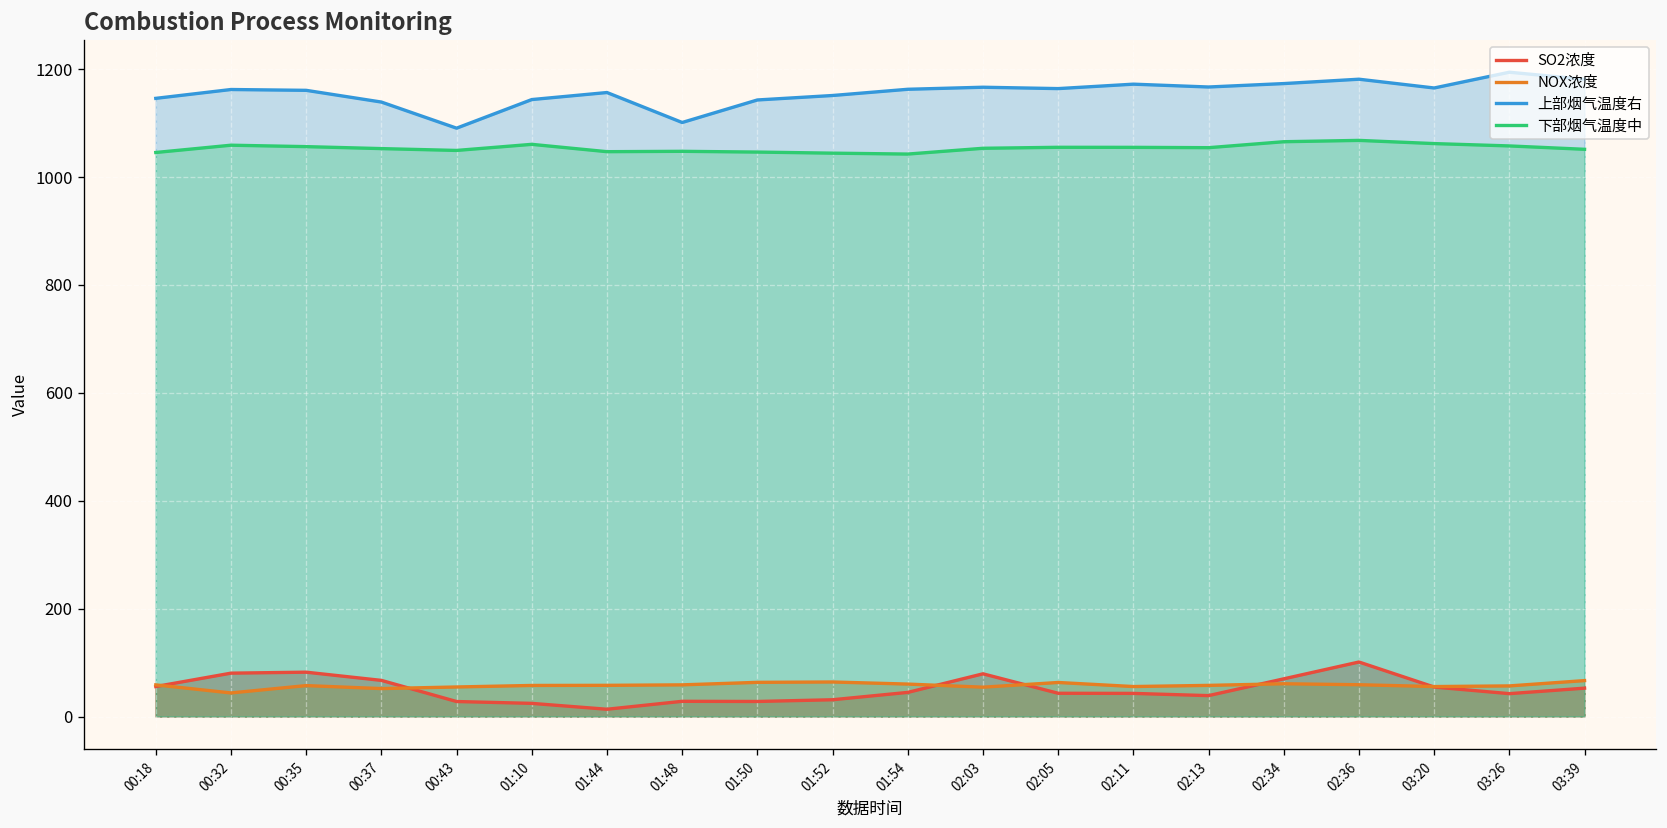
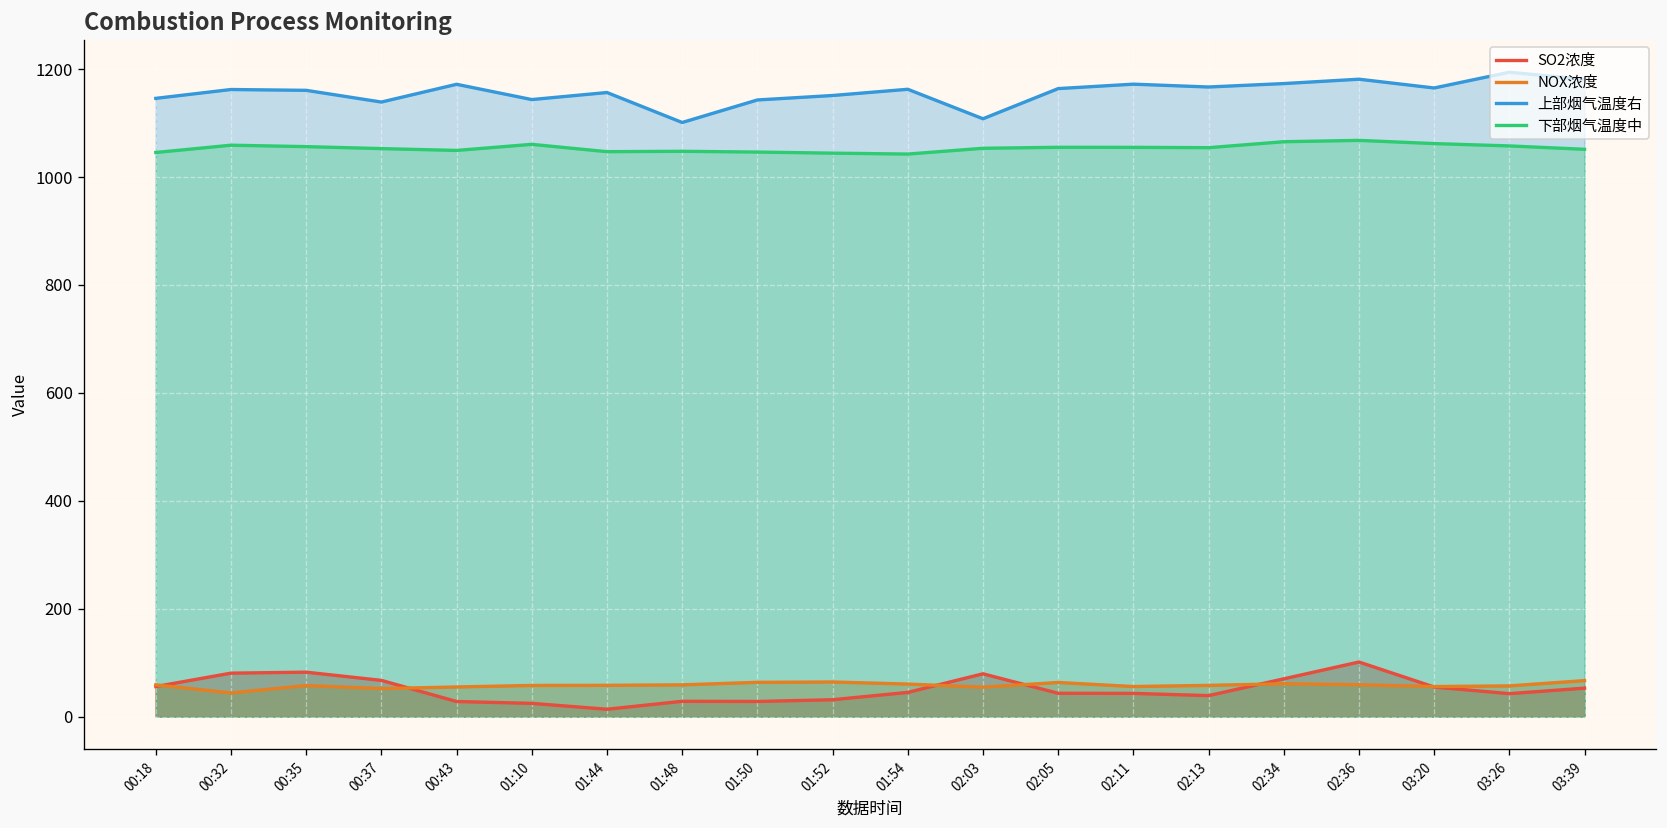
上部烟气温度右, 00:43: 1090 -> 1170
上部烟气温度右, 02:03: 1170 -> 1110
